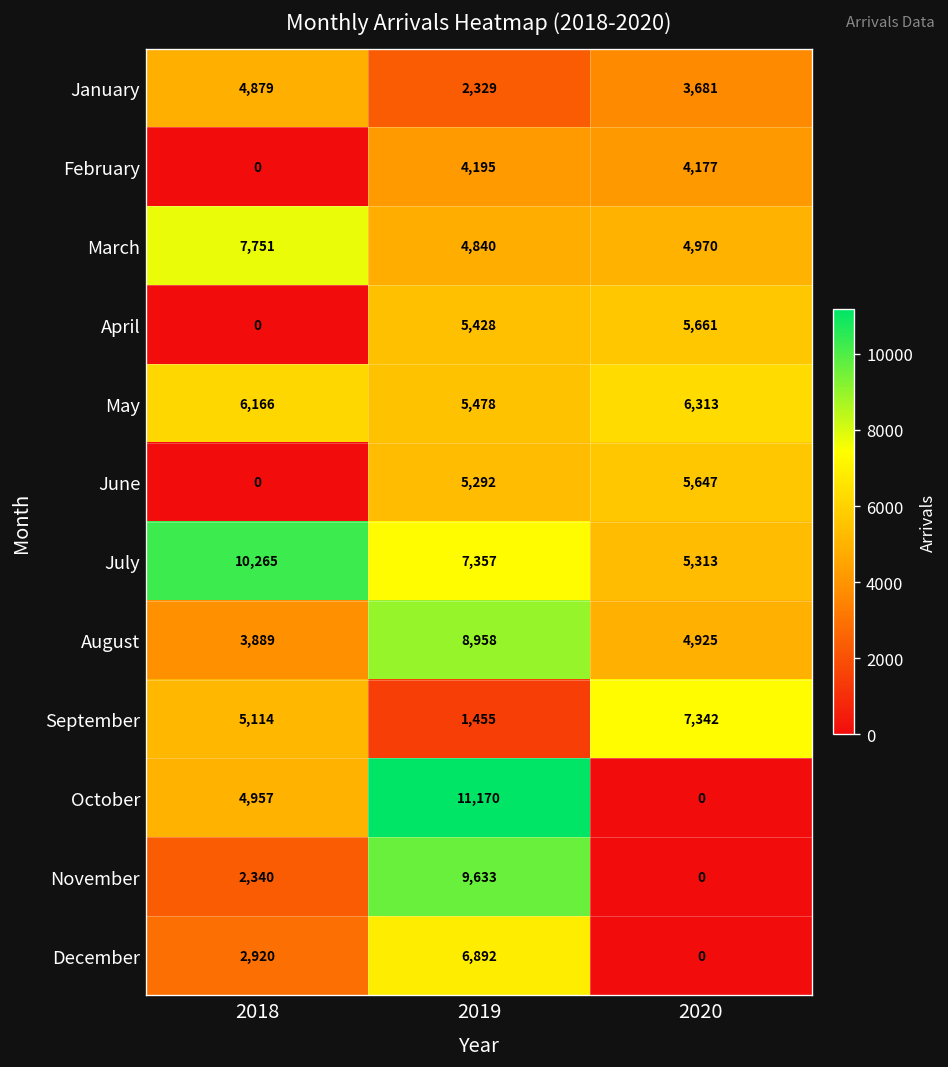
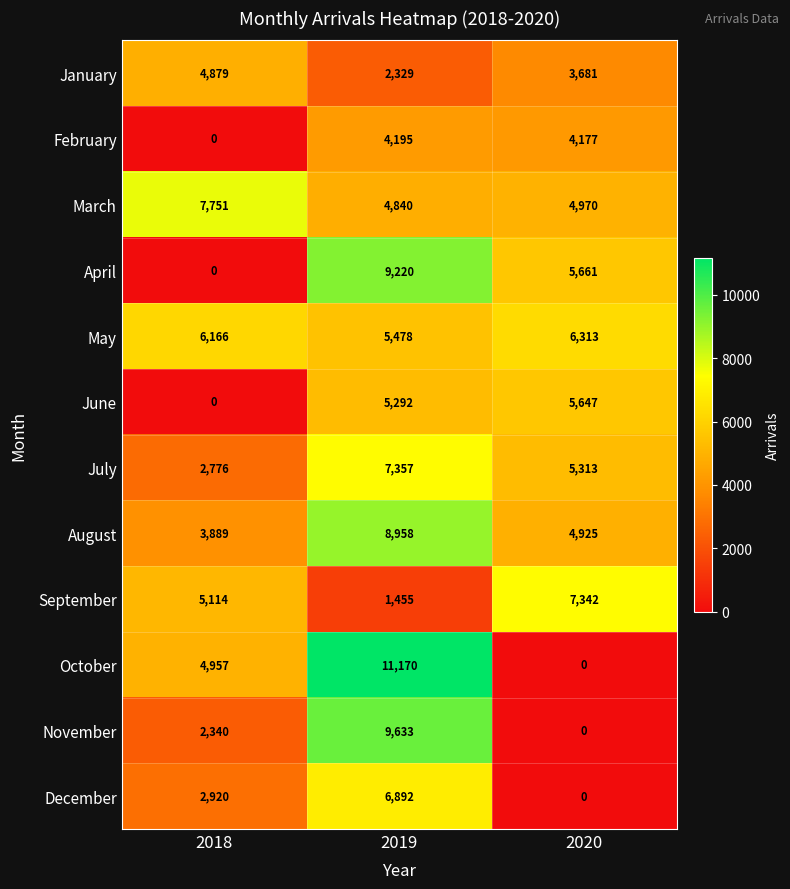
April, 2019: 5,428 -> 9,220
July, 2018: 10,265 -> 2,776
